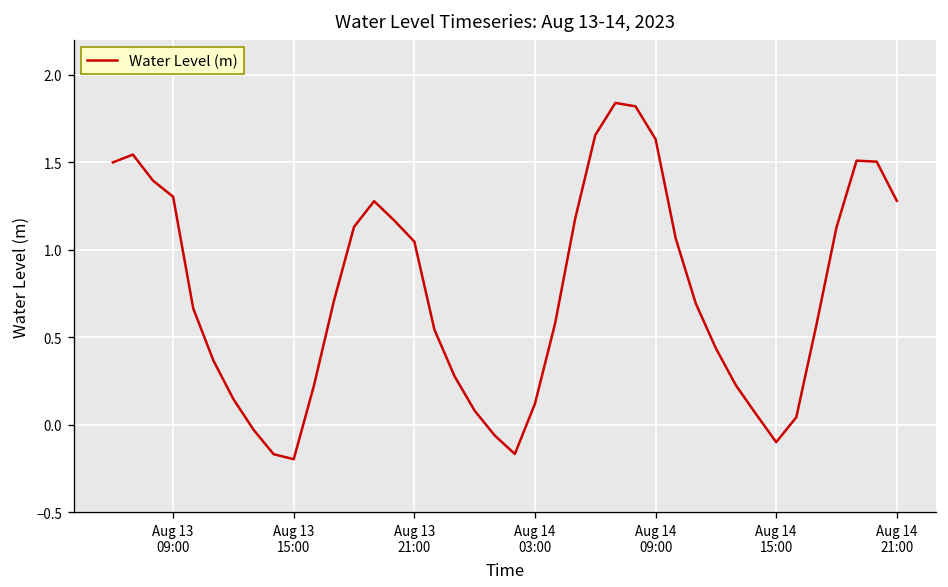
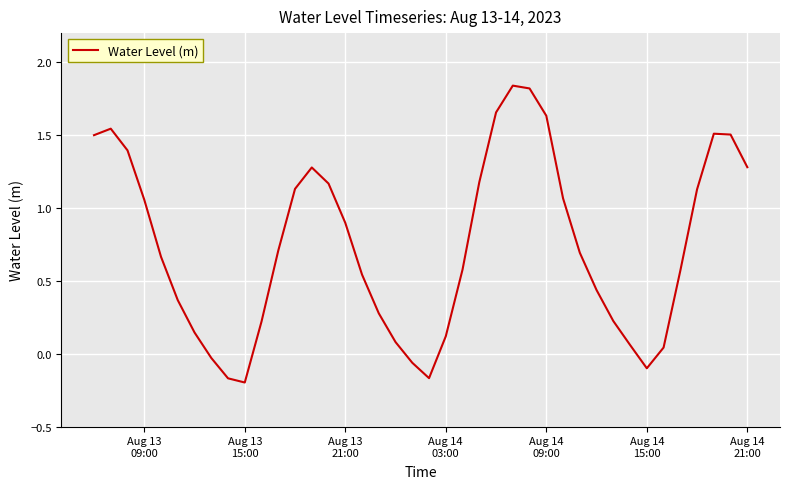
Aug 13 09:00: 1.30 -> 1.06
Aug 13 21:00: 1.05 -> 0.90
